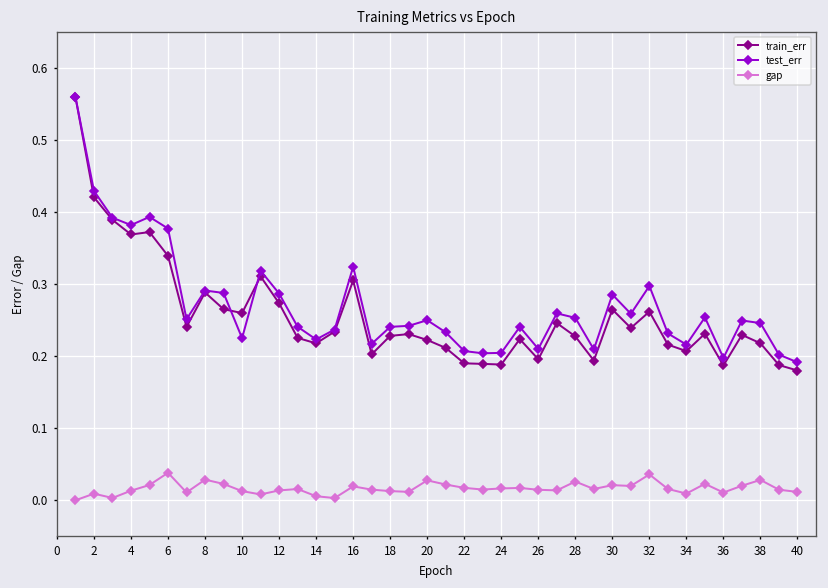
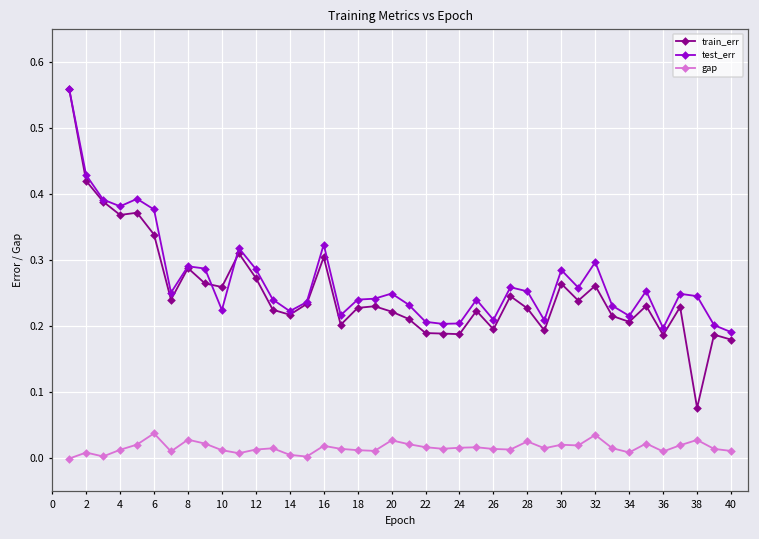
train_err, 38: 0.22 -> 0.08
